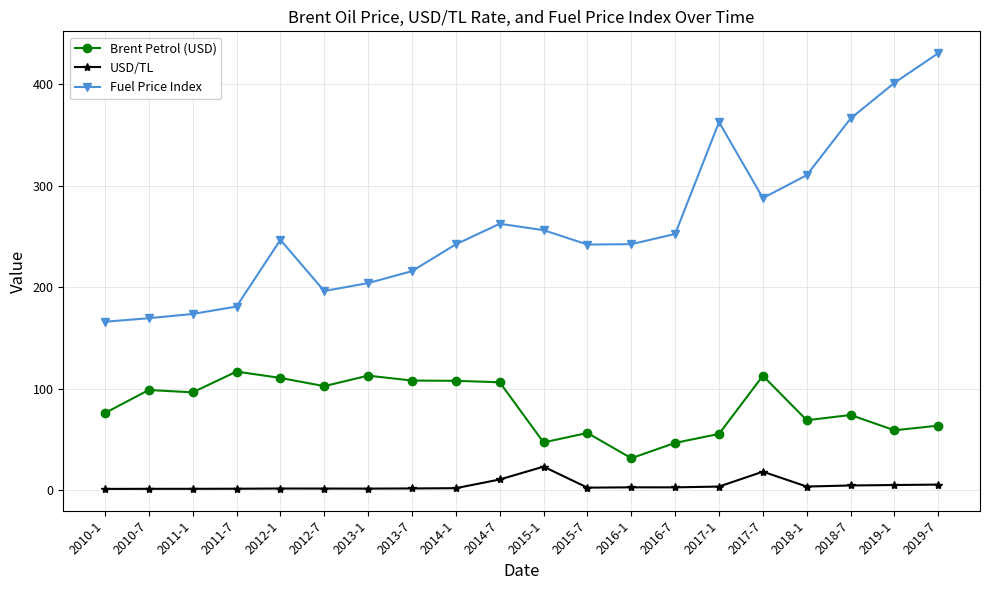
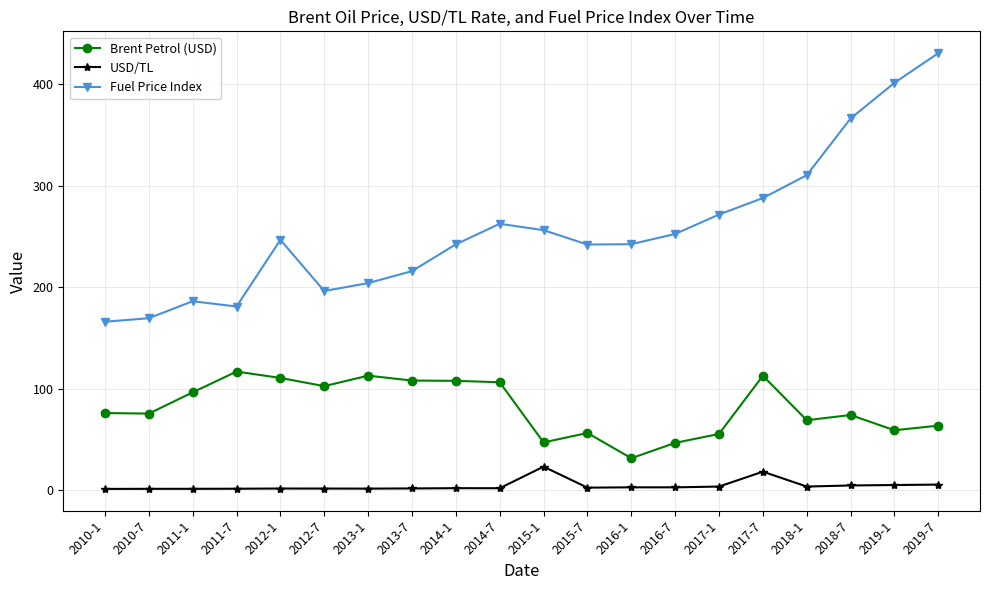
Brent Petrol (USD), 2010-7: 99 -> 76
Fuel Price Index, 2011-1: 174 -> 186
USD/TL, 2014-7: 11 -> 2
Fuel Price Index, 2017-1: 363 -> 272
